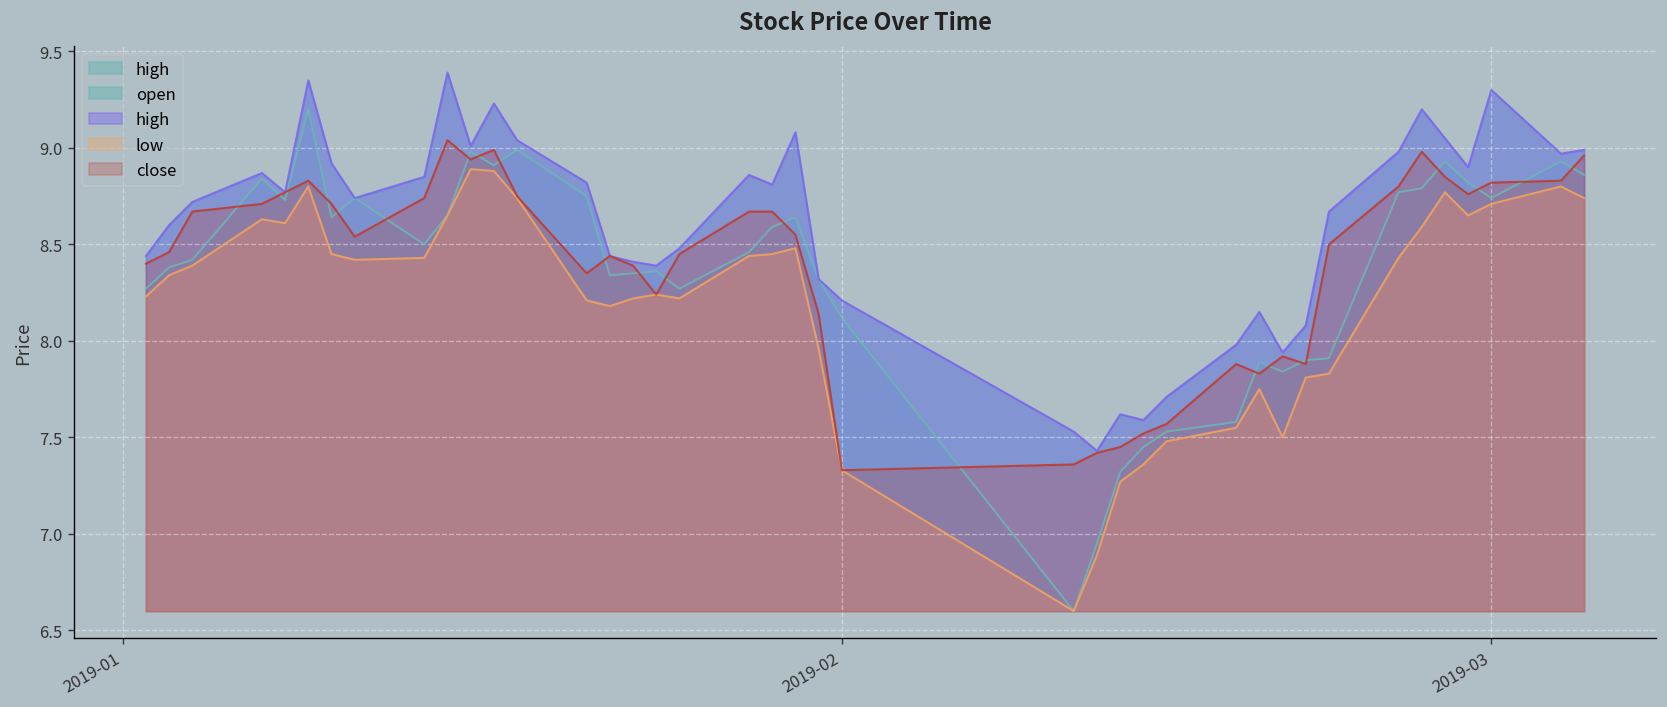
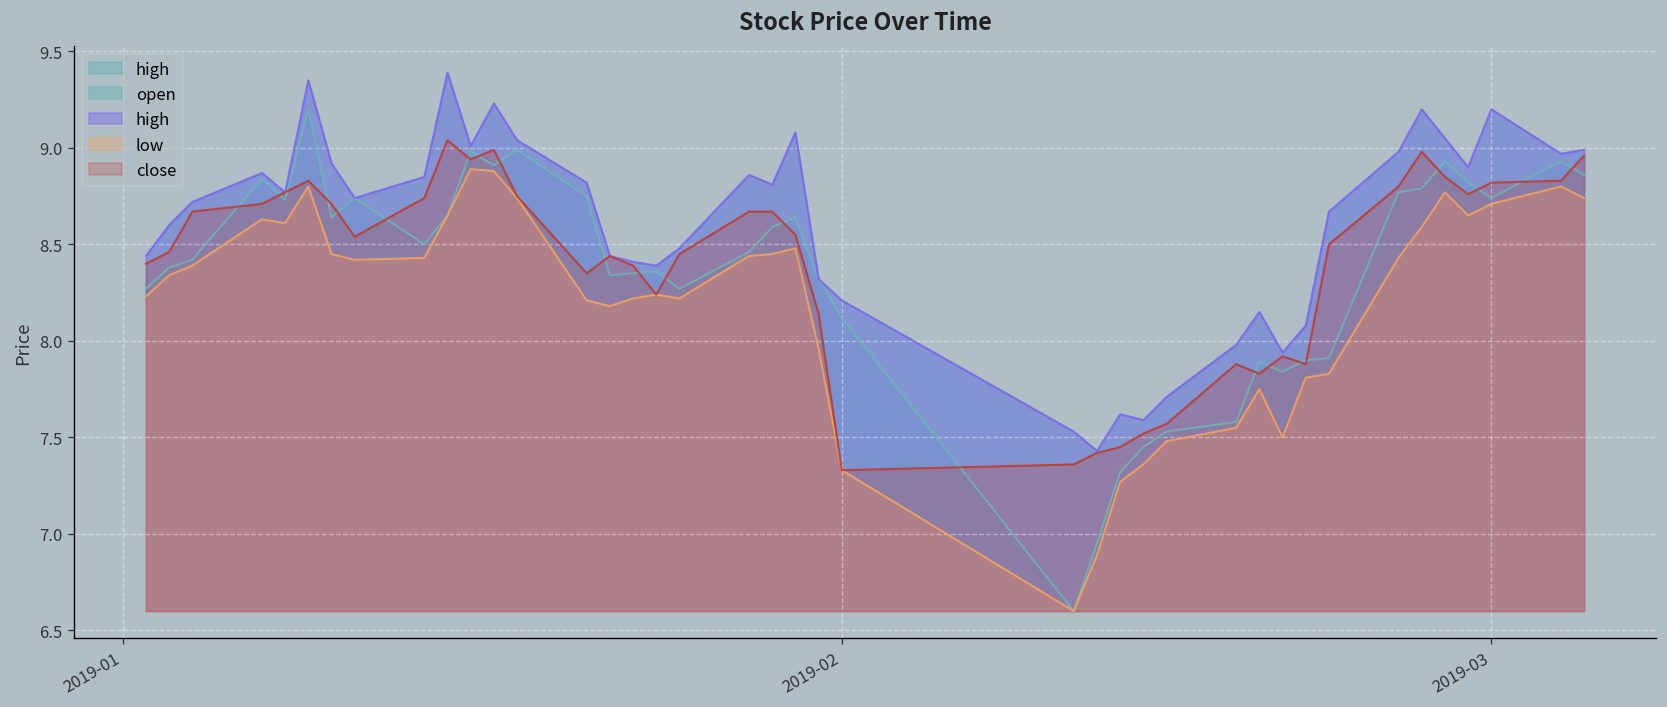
high, 2019-03: 9.3 -> 9.2
